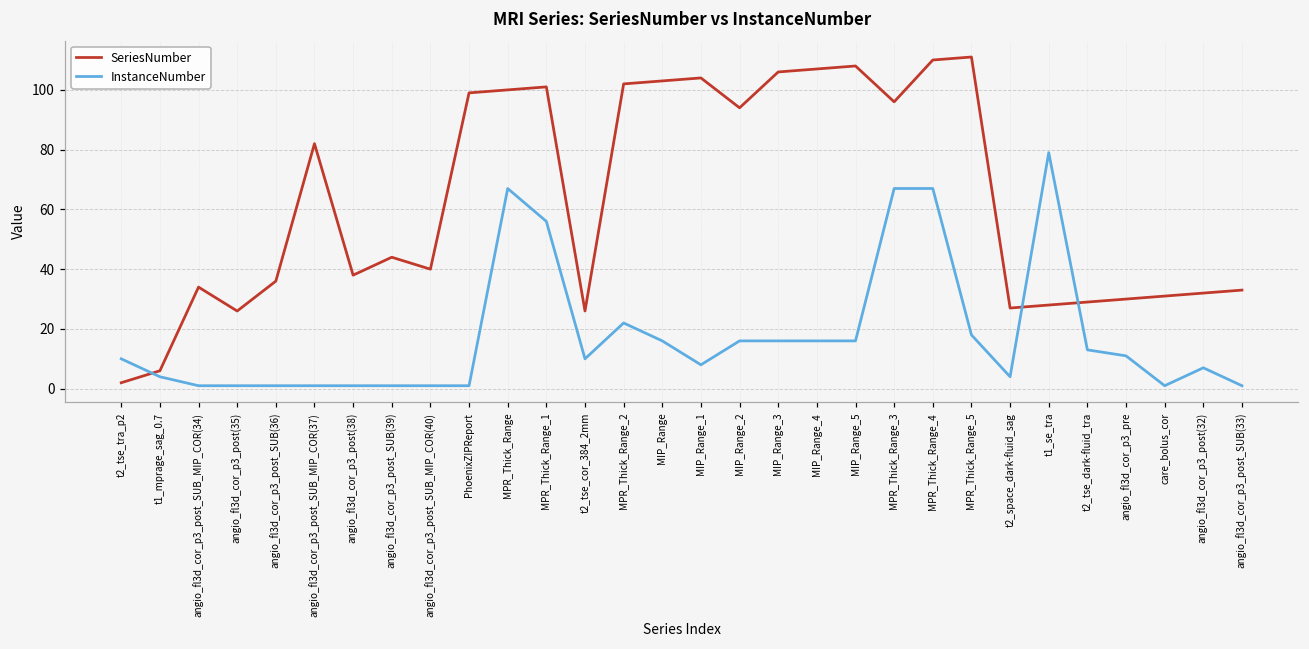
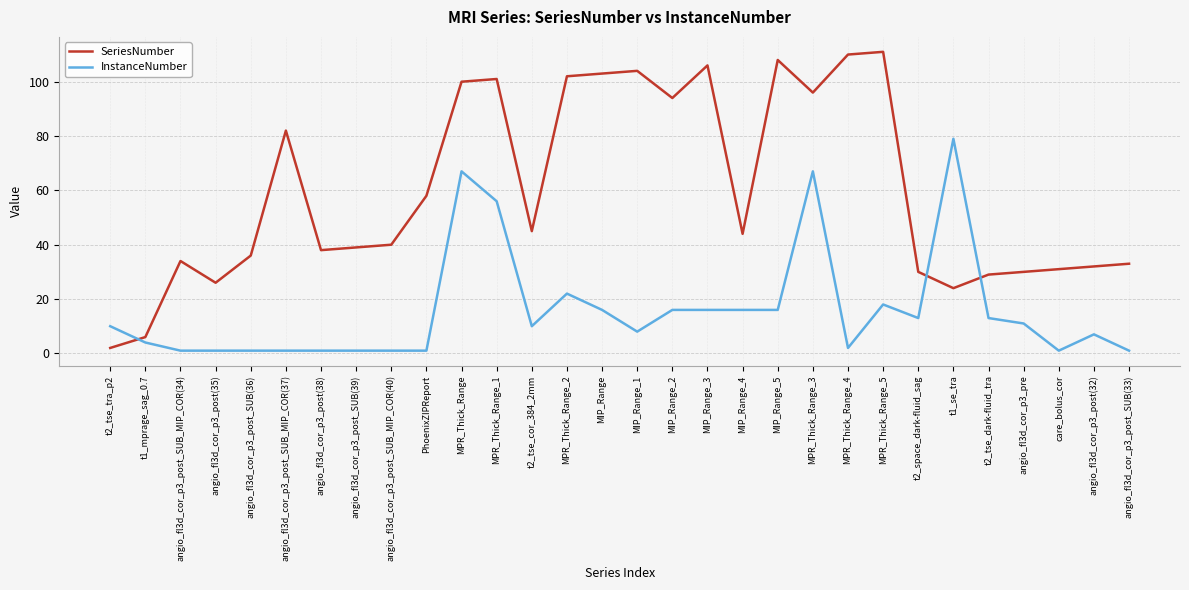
SeriesNumber, angio_fl3d_cor_p3_post_SUB(39): 44 -> 39
SeriesNumber, PhoenixZIPReport: 99 -> 58
SeriesNumber, t2_tse_cor_384_2mm: 26 -> 45
SeriesNumber, MIP_Range_4: 107 -> 44
InstanceNumber, MPR_Thick_Range_4: 67 -> 2
SeriesNumber, t2_space_dark-fluid_sag: 27 -> 30
InstanceNumber, t2_space_dark-fluid_sag: 4 -> 13
SeriesNumber, t1_se_tra: 28 -> 24
